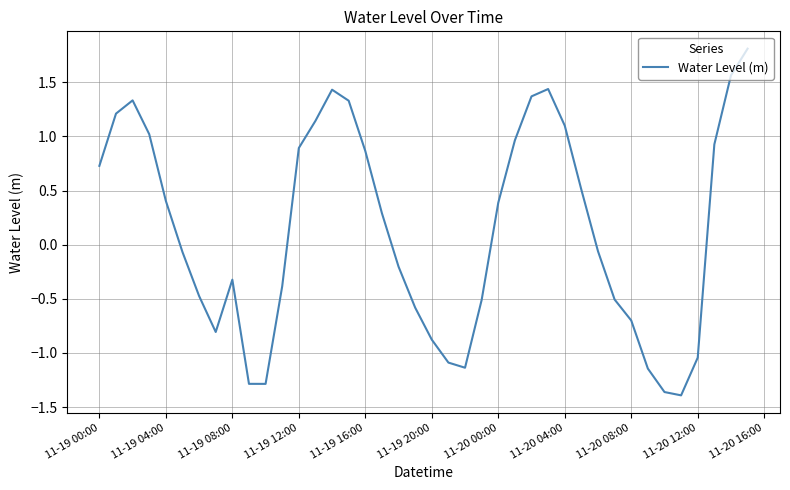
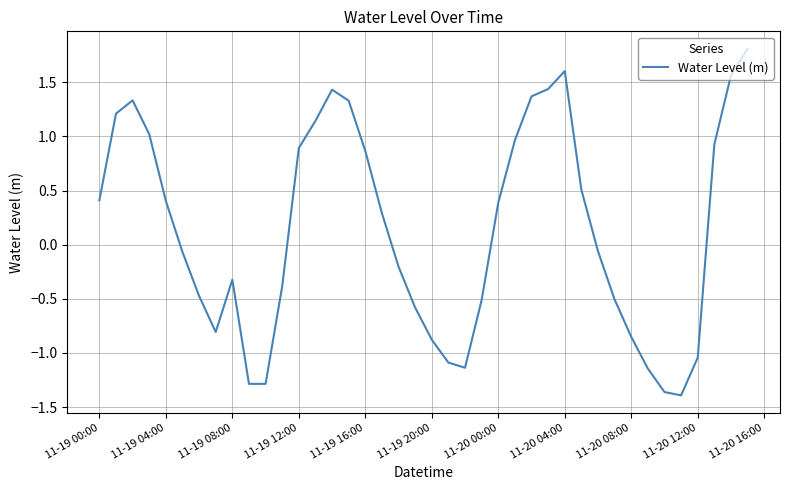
11-19 00:00: 0.73 -> 0.41
11-20 04:00: 1.10 -> 1.60
11-20 08:00: -0.70 -> -0.85
